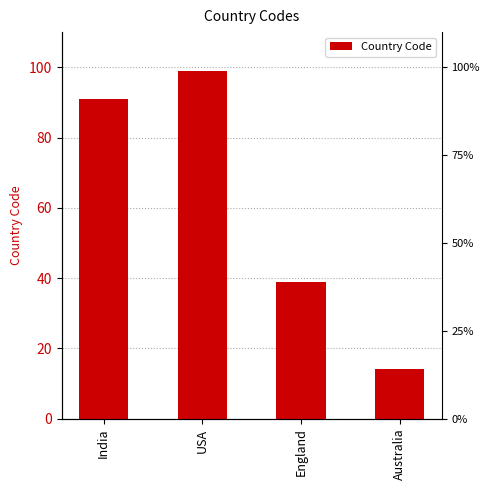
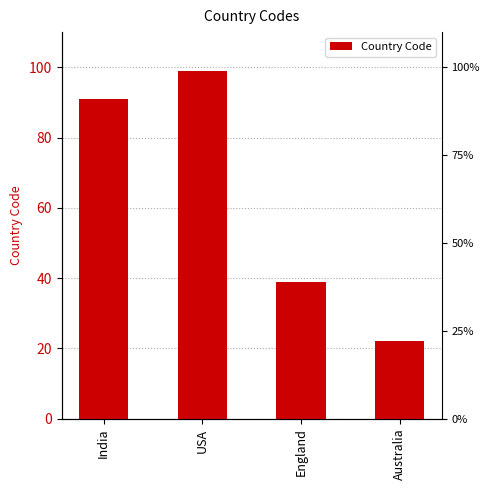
Australia: 14 -> 22
